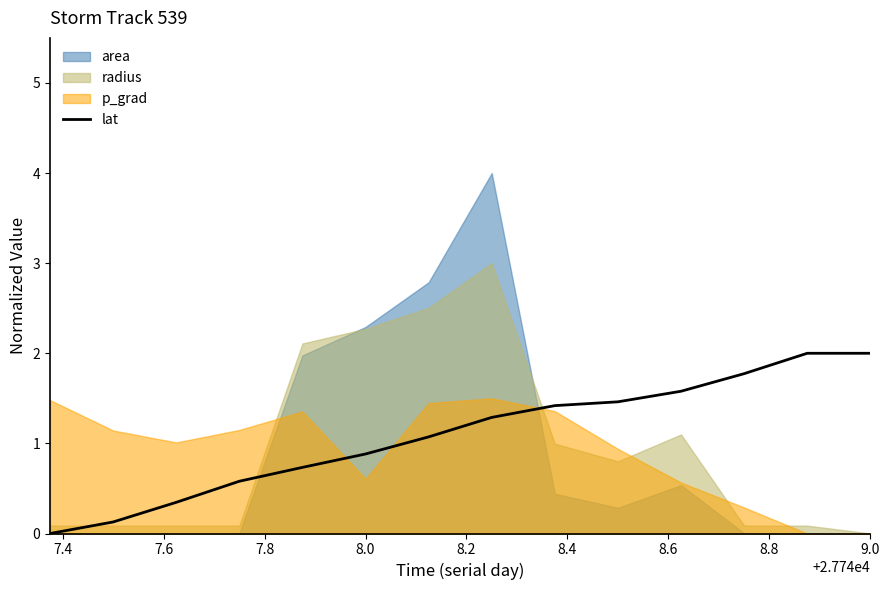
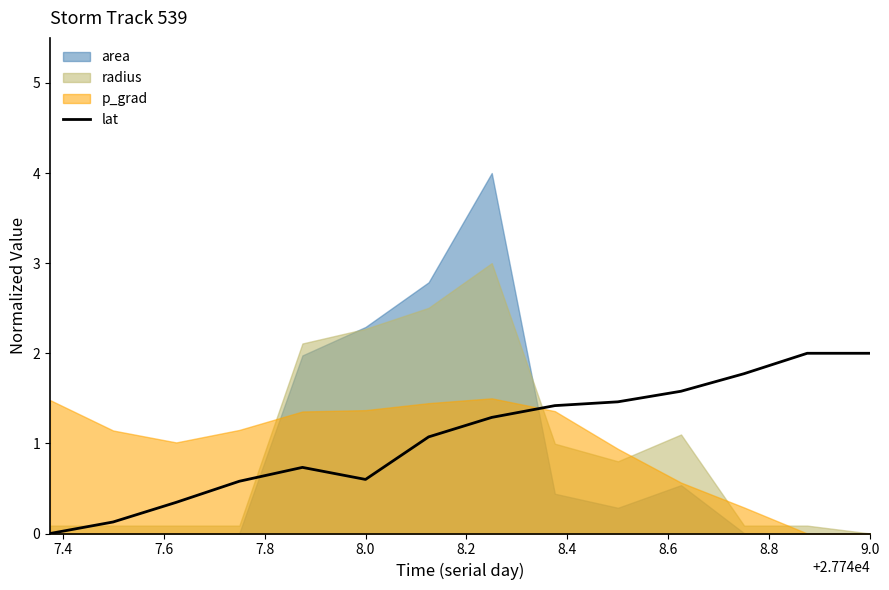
lat, 8.0: 0.9 -> 0.6
p_grad, 8.0: 0.6 -> 1.4
